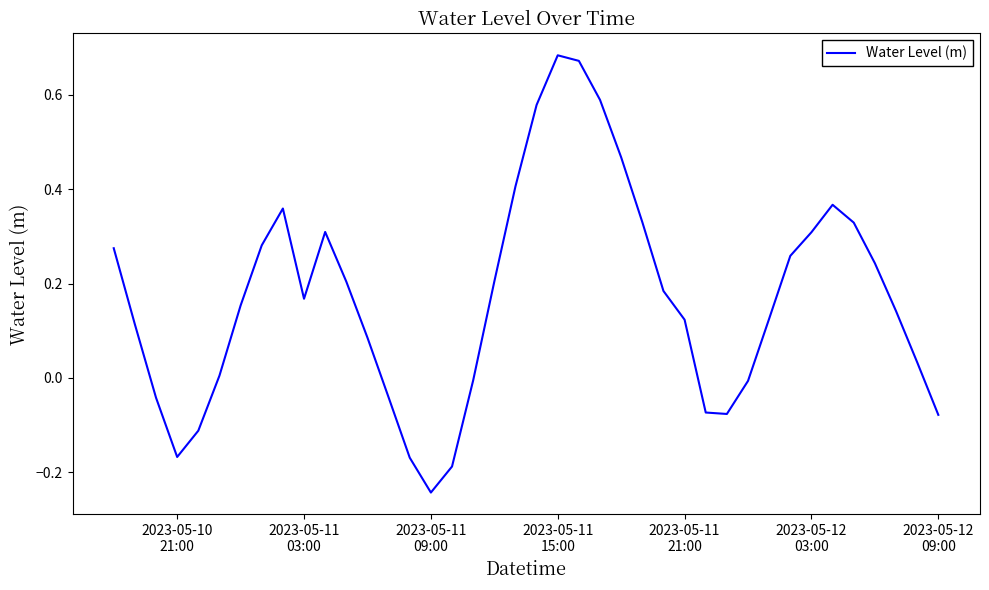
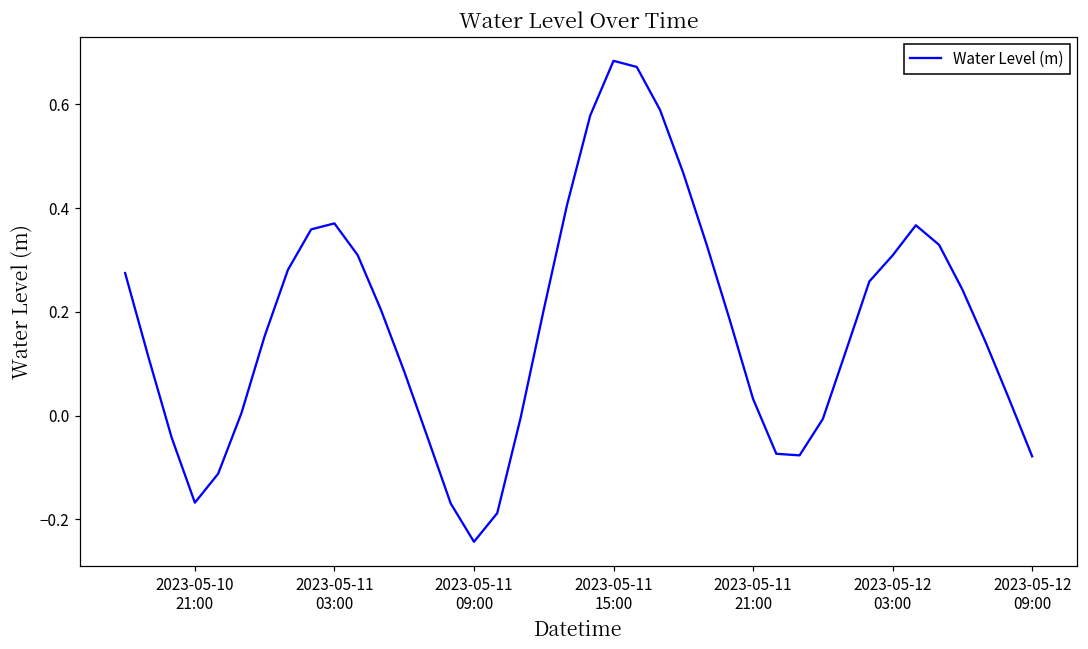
2023-05-11 03:00: 0.17 -> 0.37
2023-05-11 21:00: 0.12 -> 0.03
